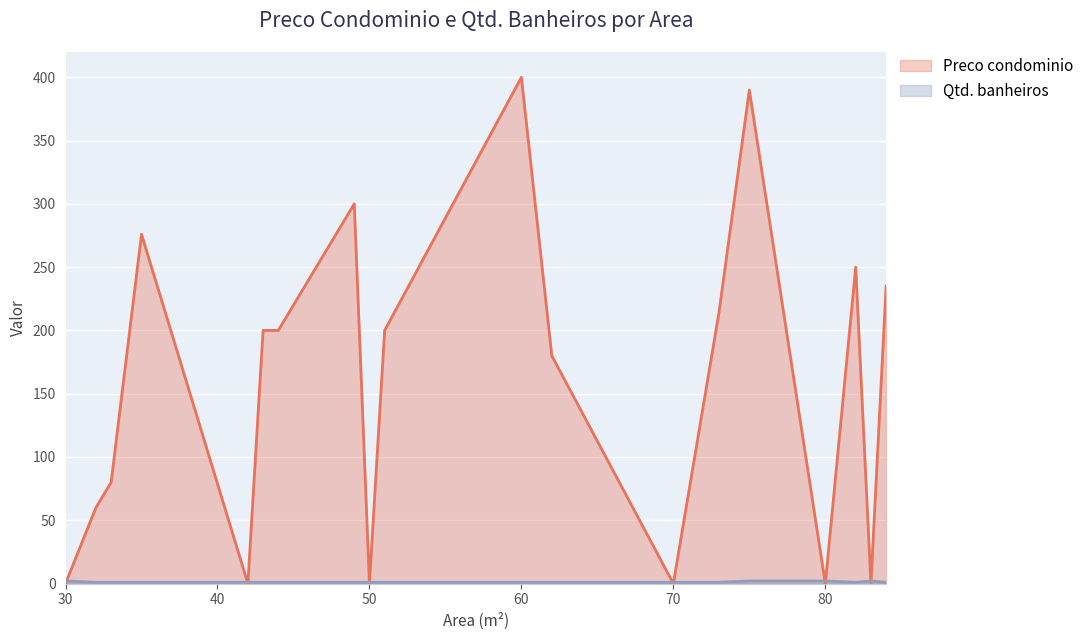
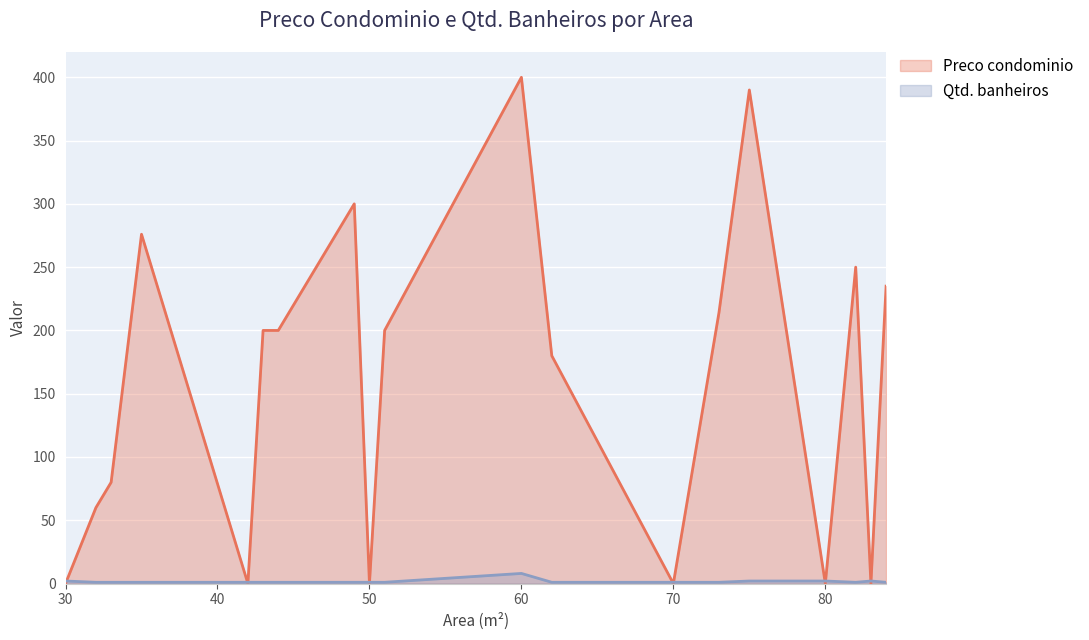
Qtd. banheiros, 60: 1 -> 8
